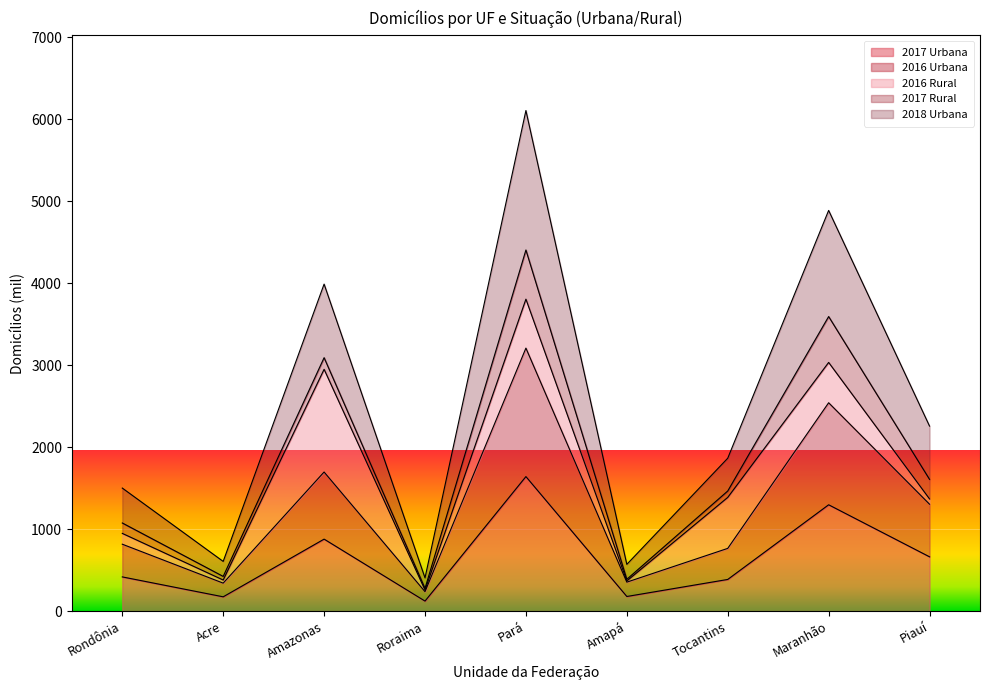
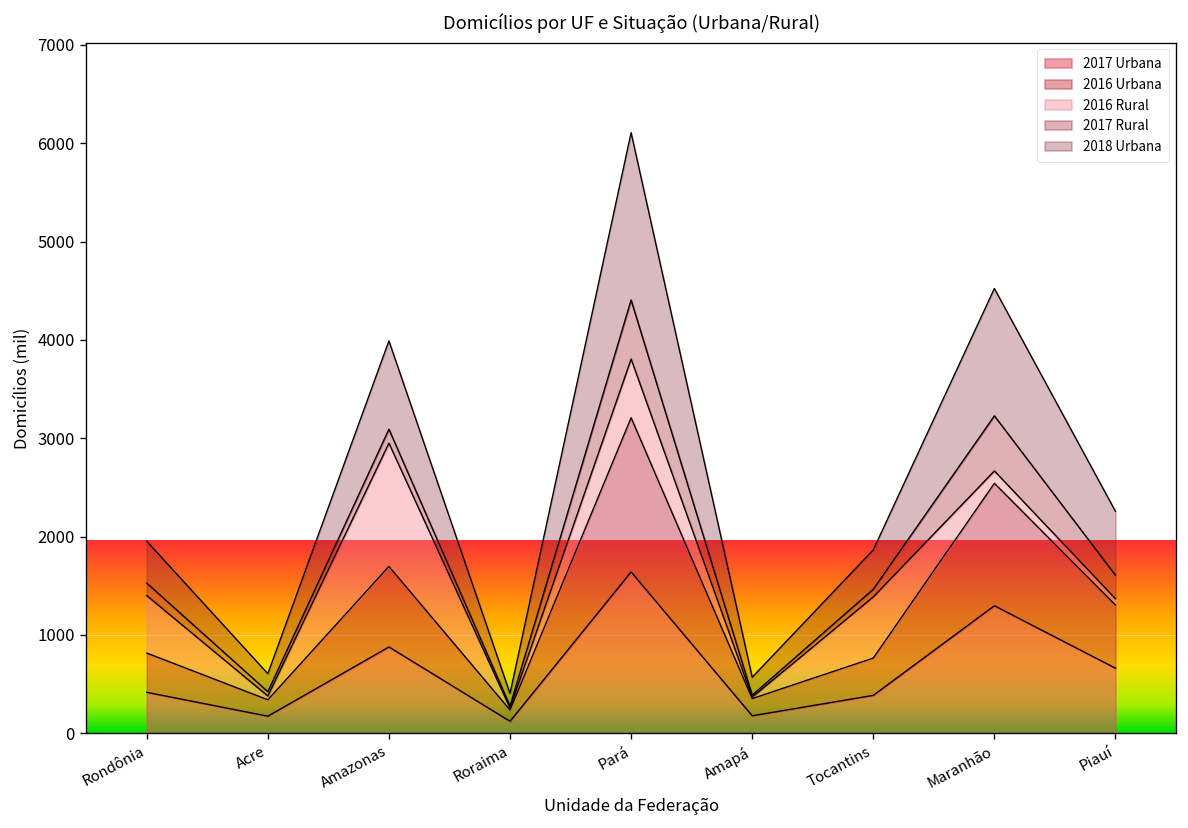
2016 Rural, Rondônia: 100 -> 600
2016 Rural, Maranhão: 500 -> 100
